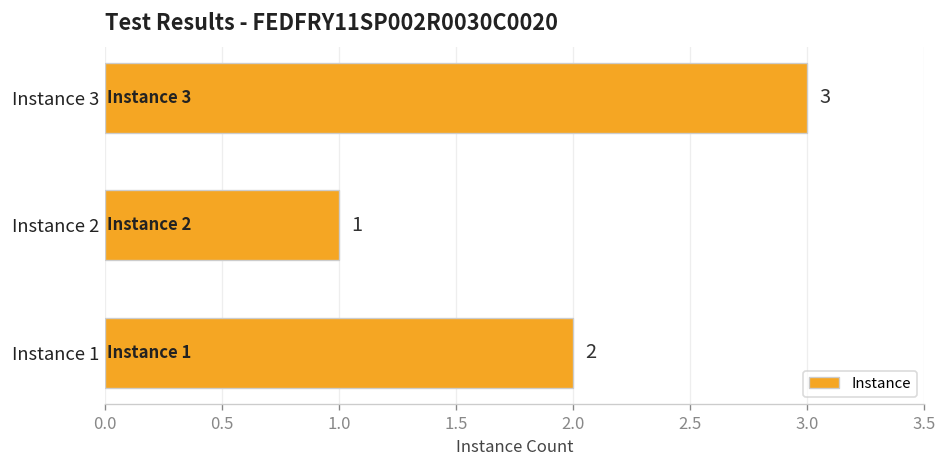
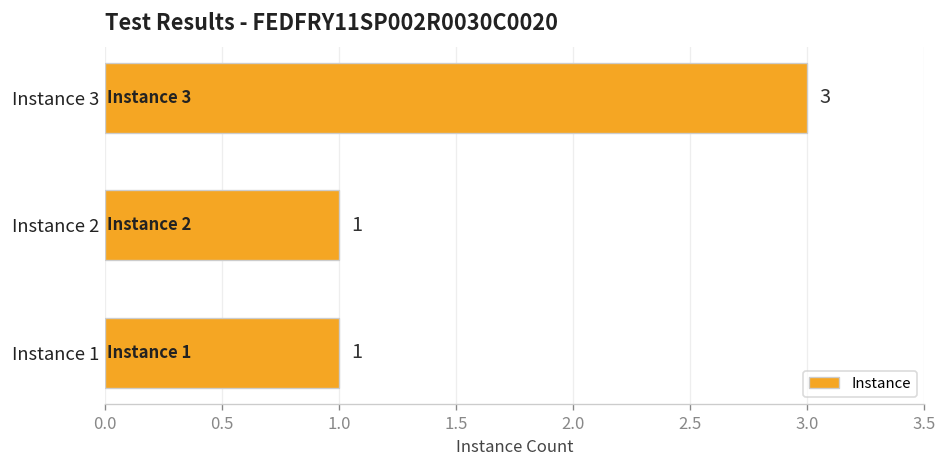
Instance 1: 2 -> 1
